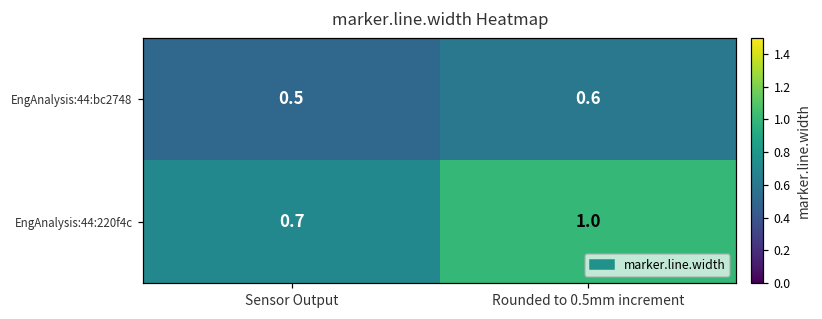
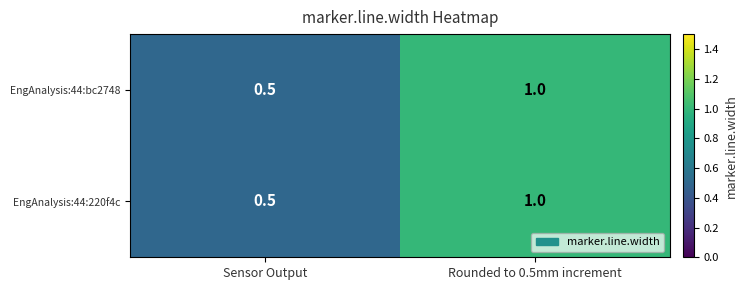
EngAnalysis:44:bc2748, Rounded to 0.5mm increment: 0.6 -> 1.0
EngAnalysis:44:220f4c, Sensor Output: 0.7 -> 0.5
